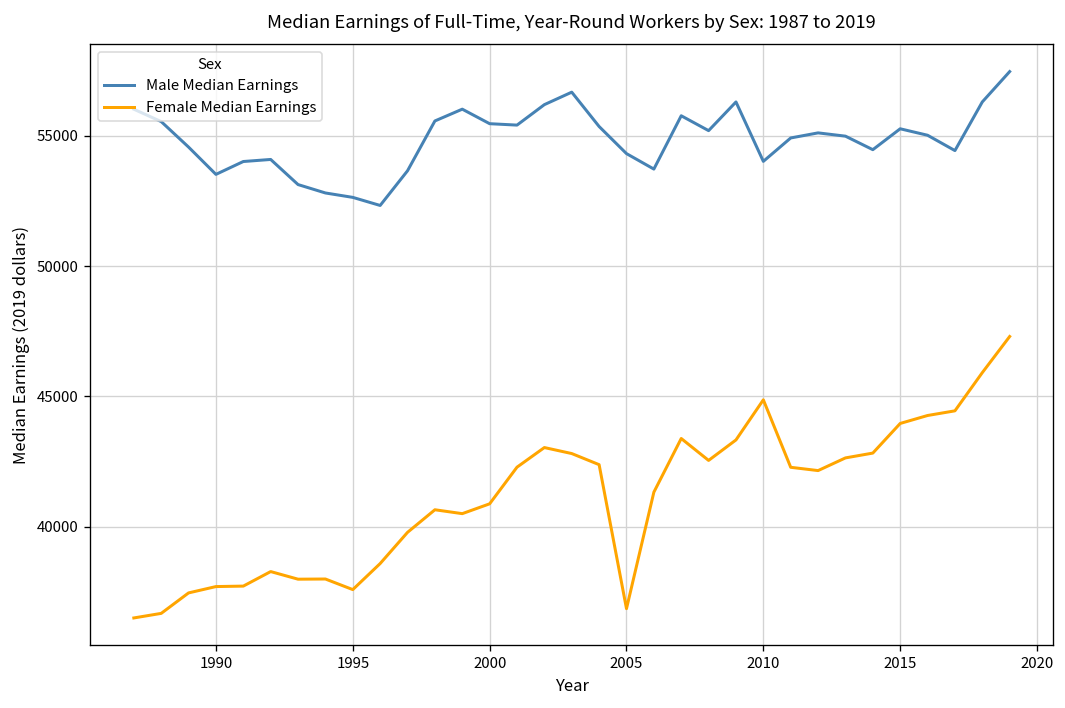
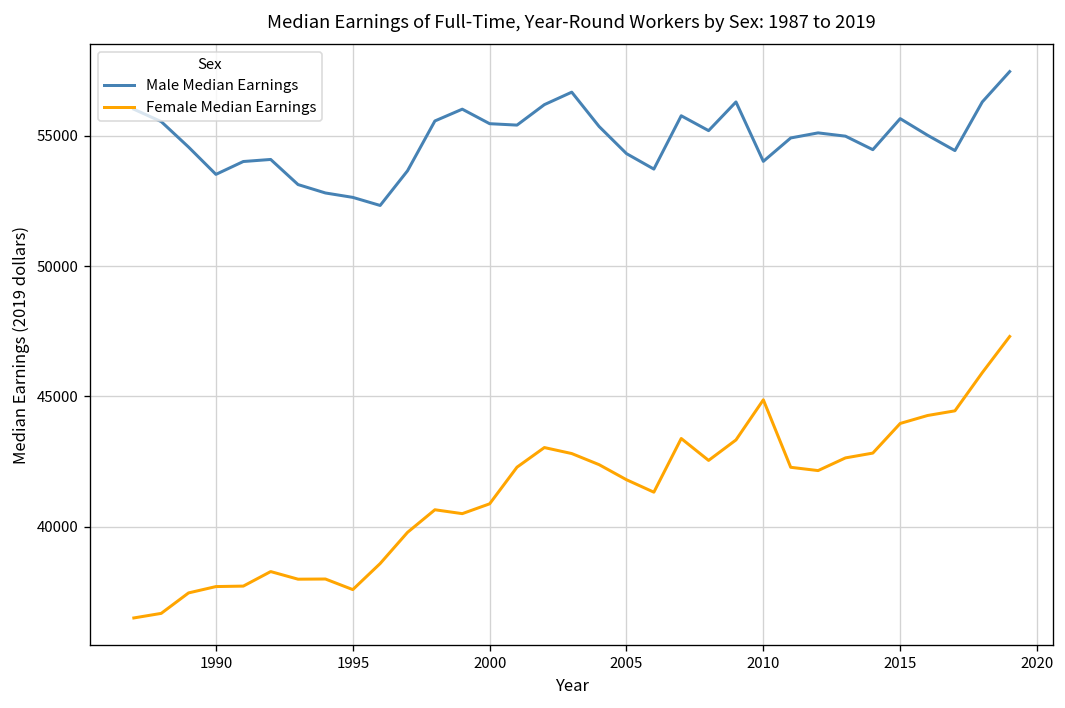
Female Median Earnings, 2005: 36900 -> 41800
Male Median Earnings, 2015: 55300 -> 55700
